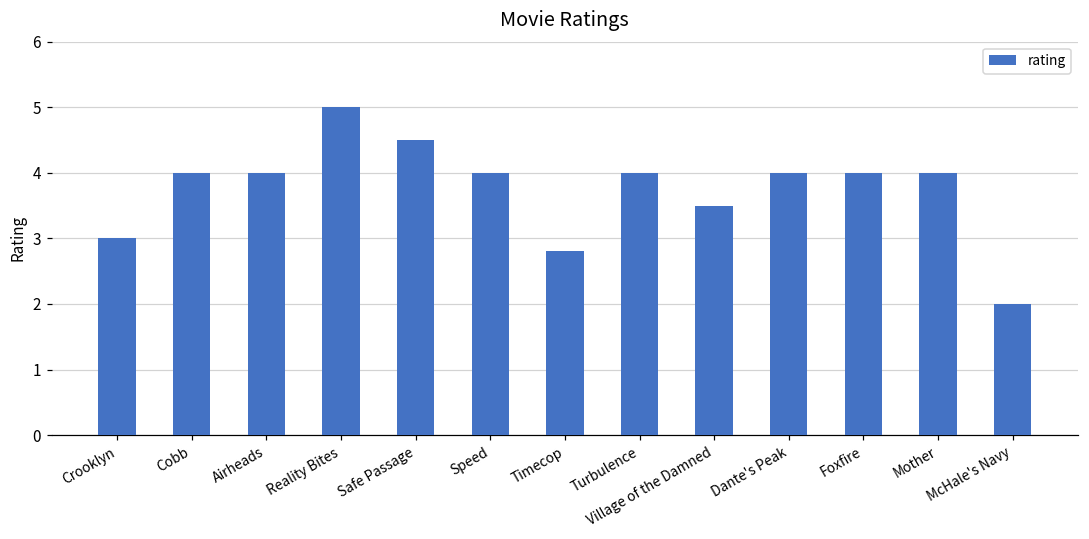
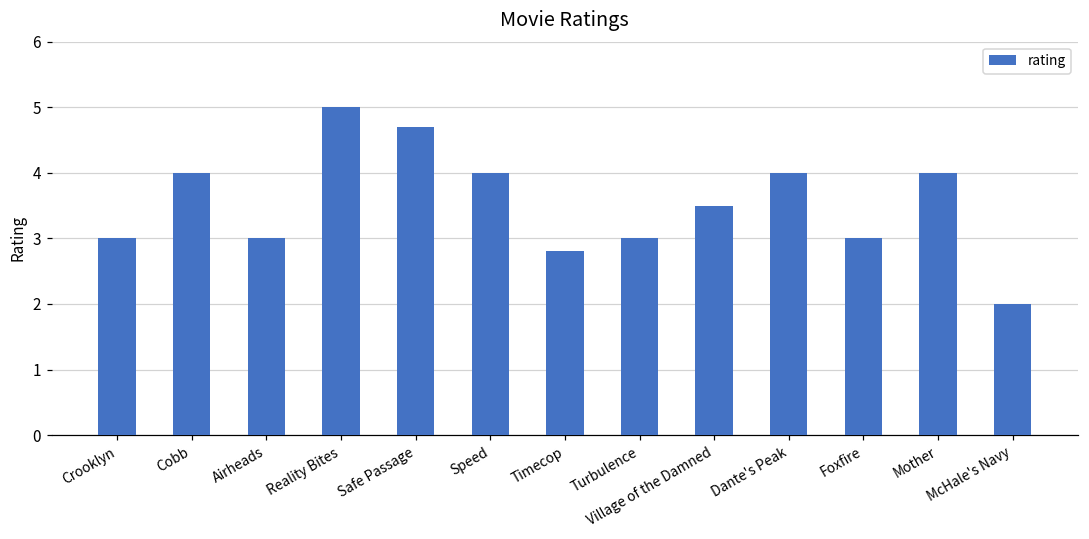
Airheads: 4 -> 3
Safe Passage: 4.5 -> 4.7
Turbulence: 4 -> 3
Foxfire: 4 -> 3
